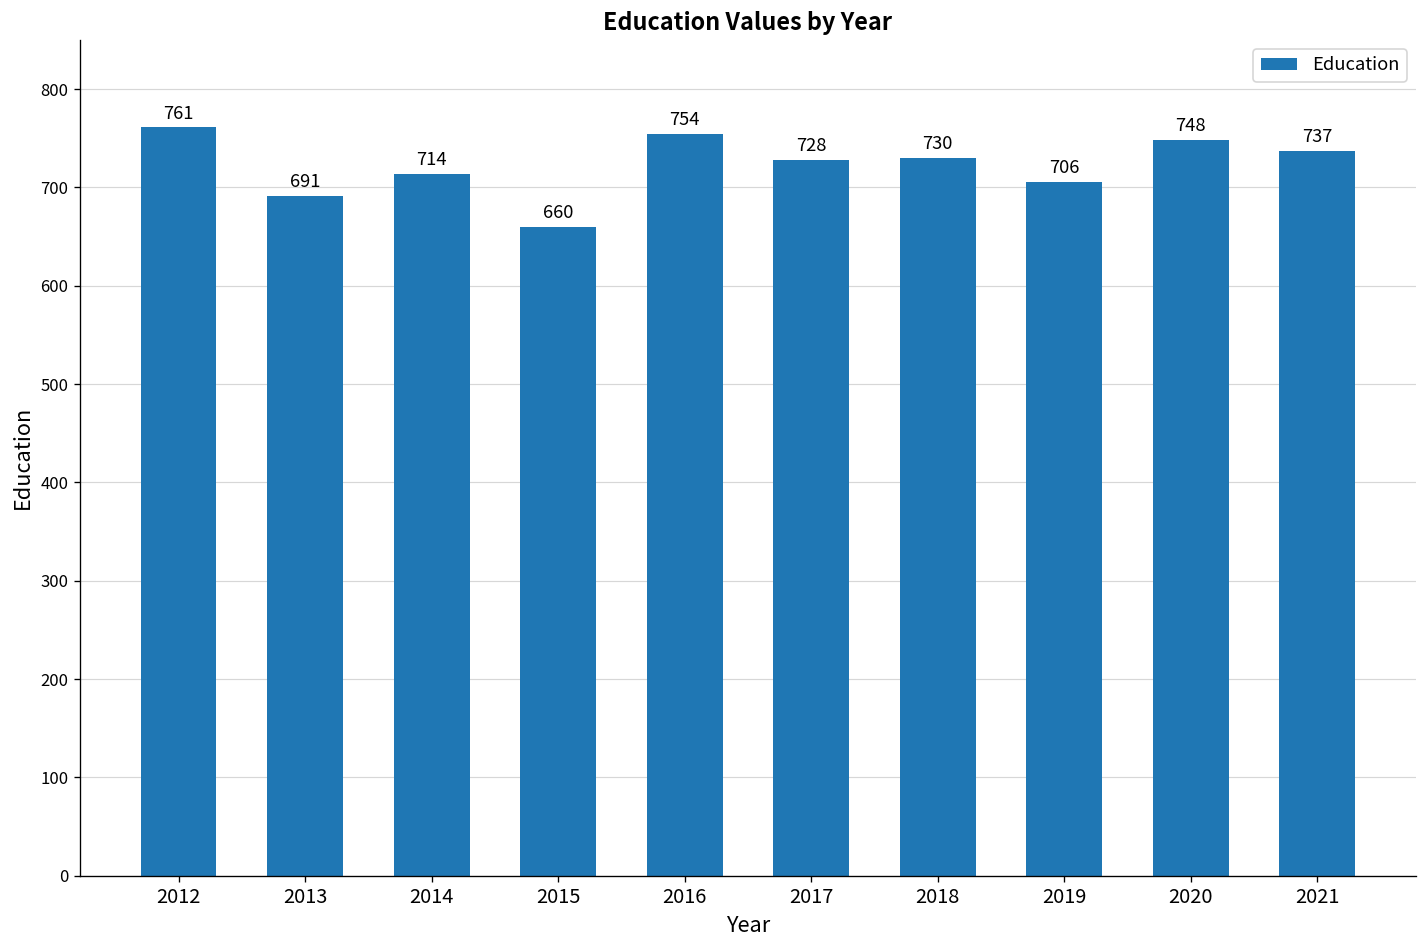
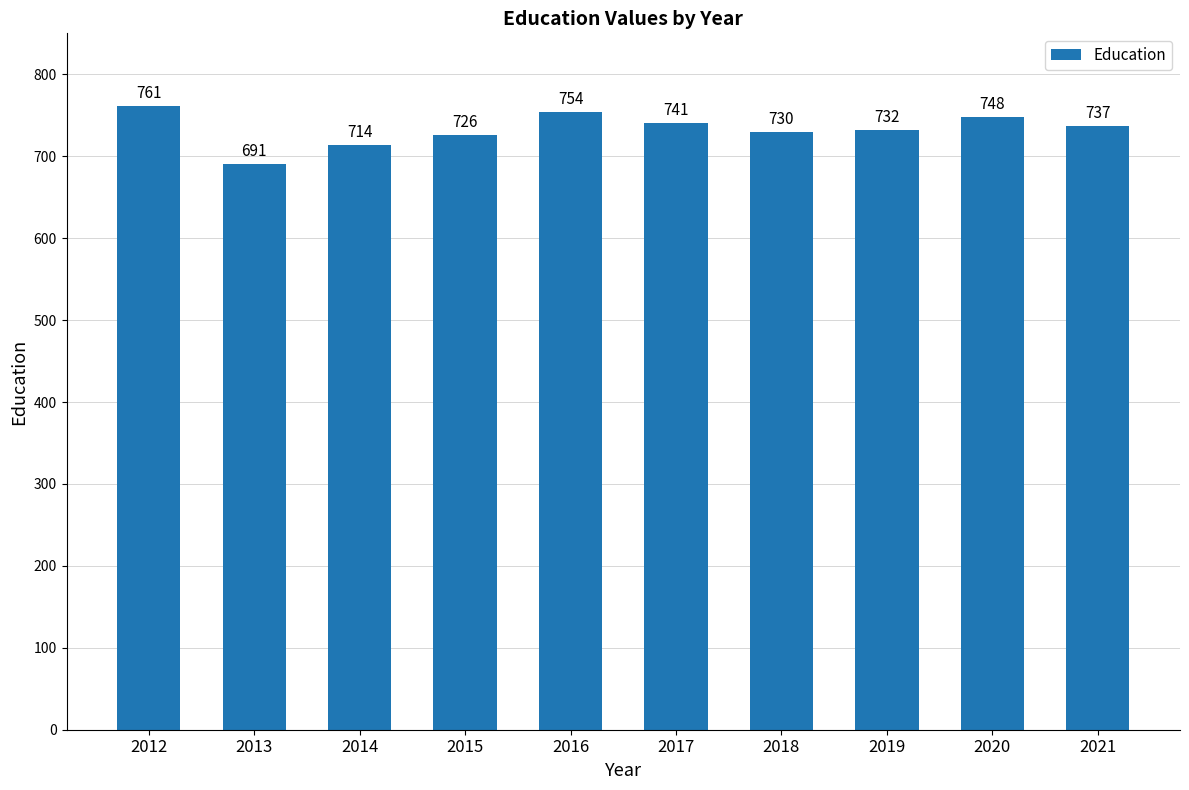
2015: 660 -> 726
2017: 728 -> 741
2019: 706 -> 732
